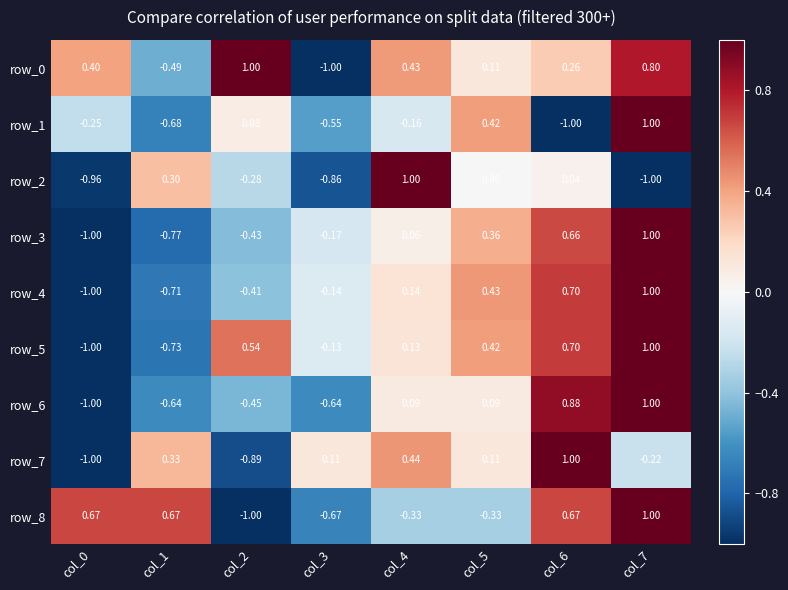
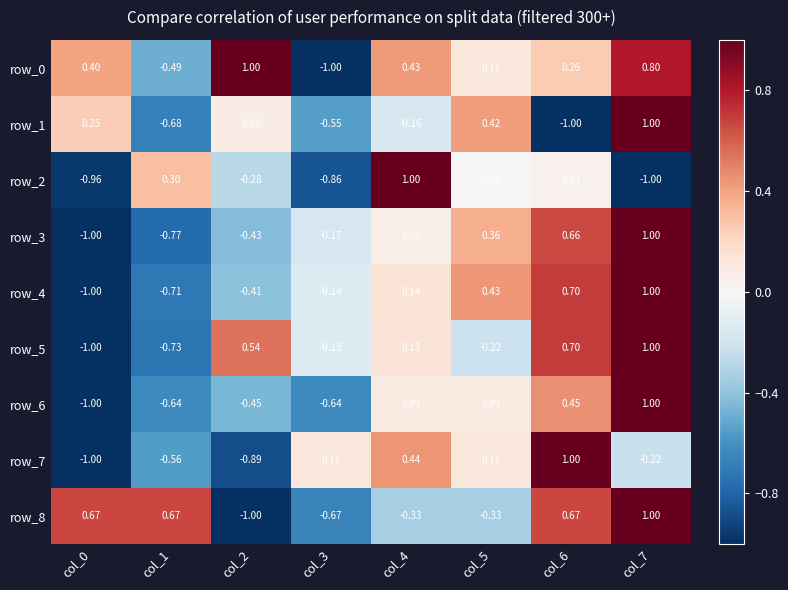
row_1, col_0: -0.25 -> 0.25
row_5, col_5: 0.42 -> -0.22
row_6, col_6: 0.88 -> 0.45
row_7, col_1: 0.33 -> -0.56
